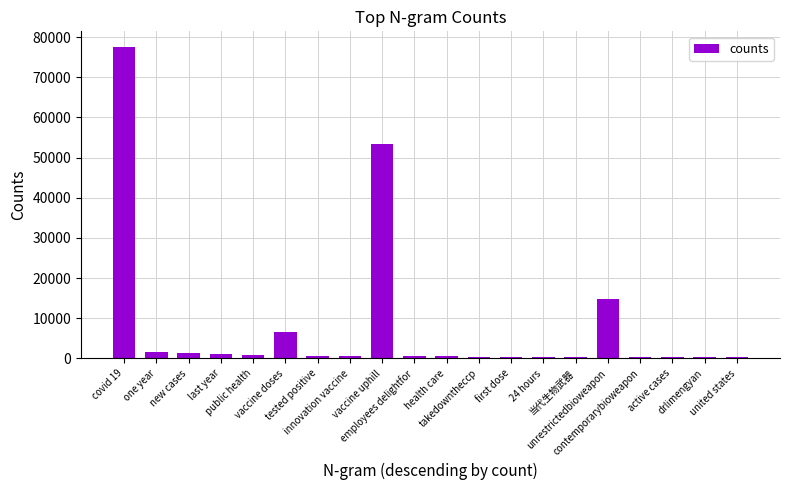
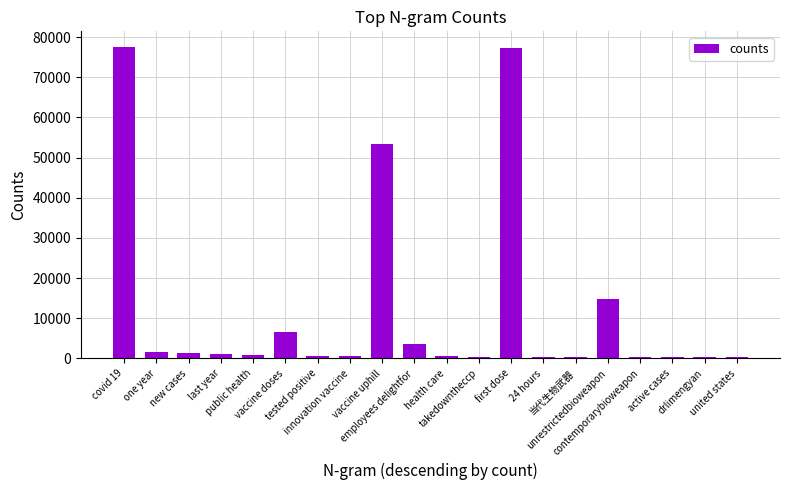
employees delightfor: 1000 -> 4000
first dose: 0 -> 77000
